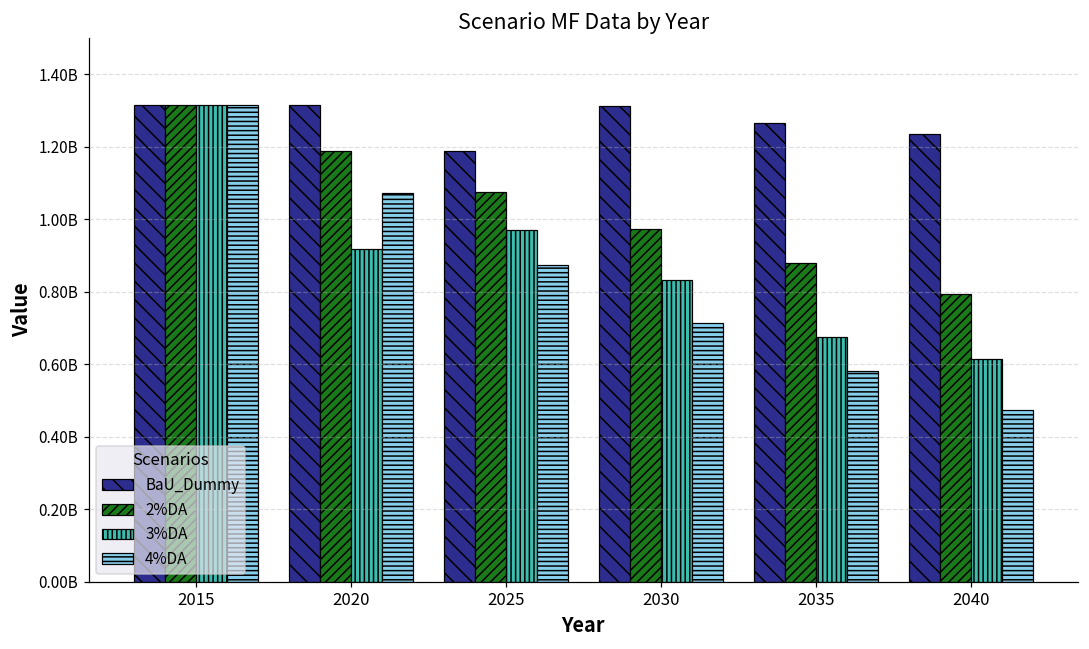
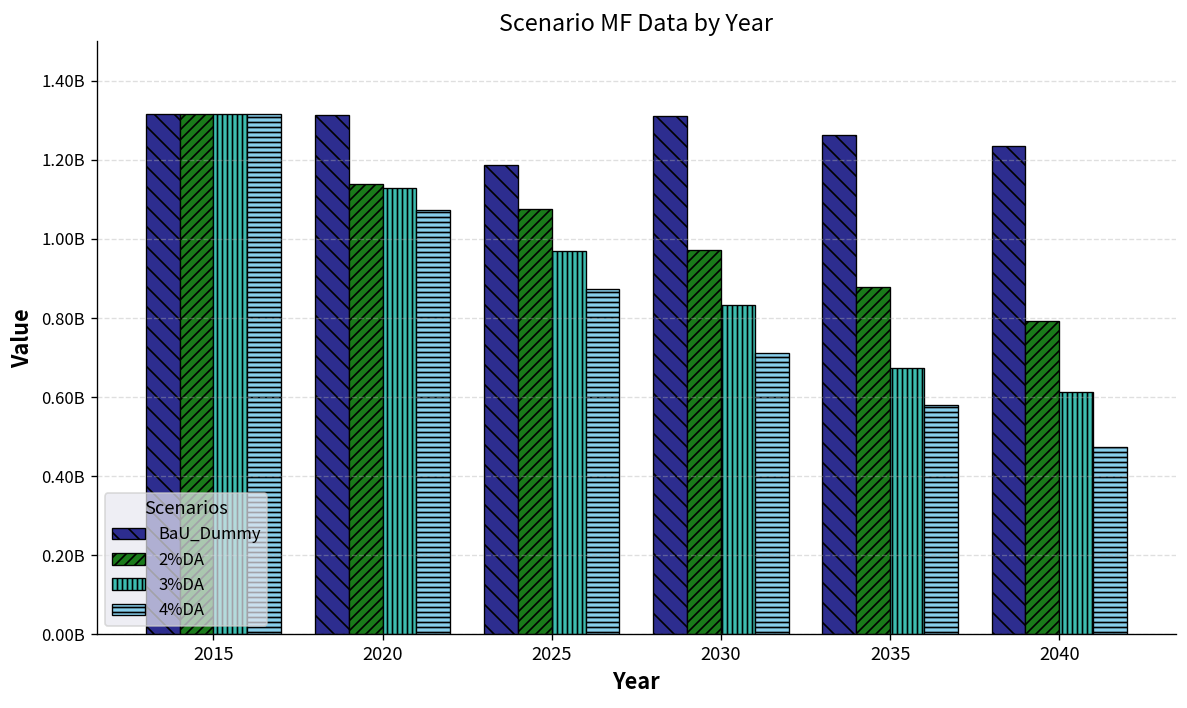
2%DA, 2020: 1190000000 -> 1140000000
3%DA, 2020: 920000000 -> 1130000000
